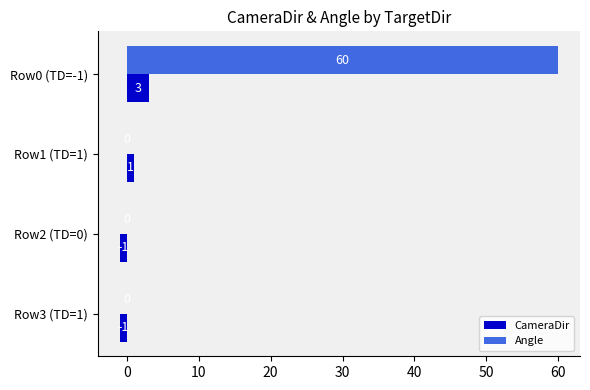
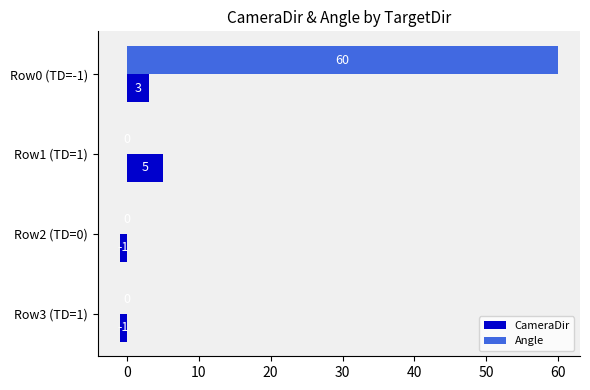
CameraDir, Row1 (TD=1): 1 -> 5
